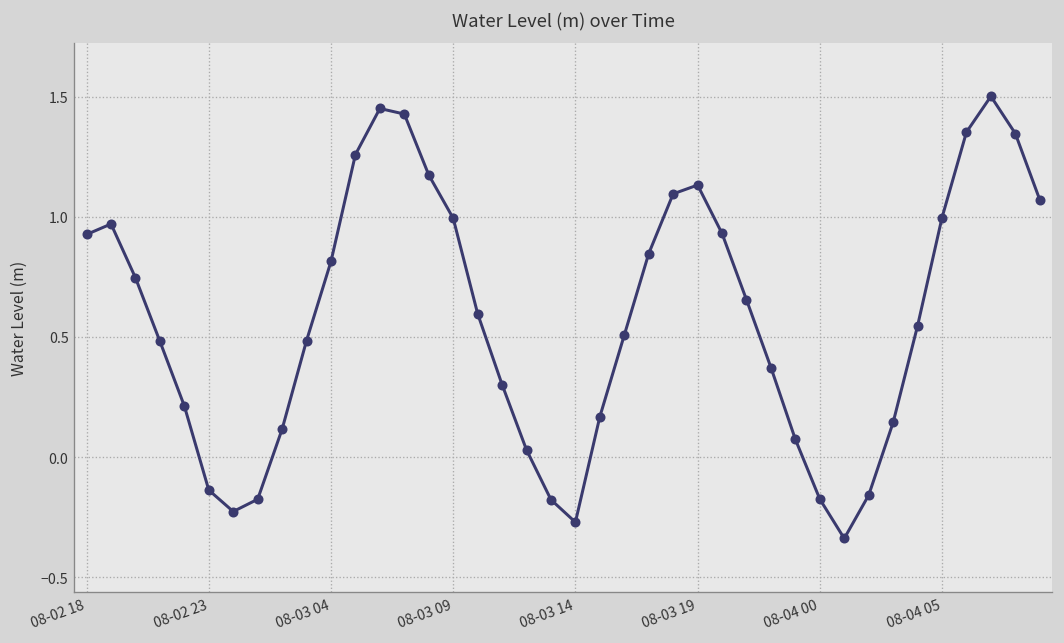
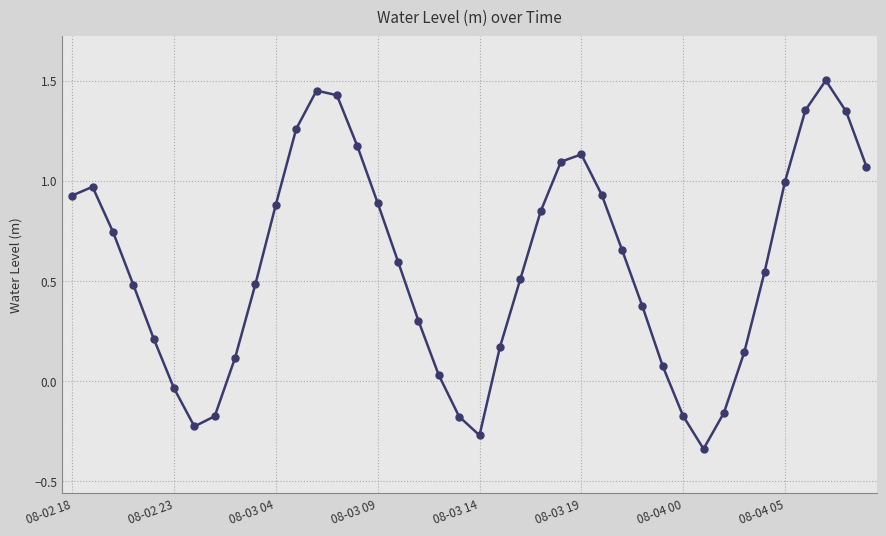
08-02 23: -0.14 -> -0.04
08-03 04: 0.81 -> 0.88
08-03 09: 0.99 -> 0.89
